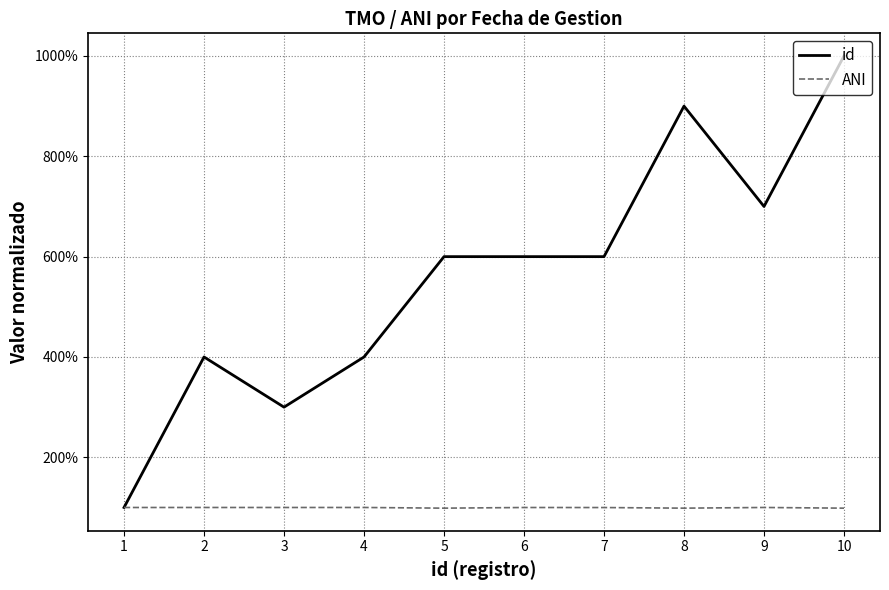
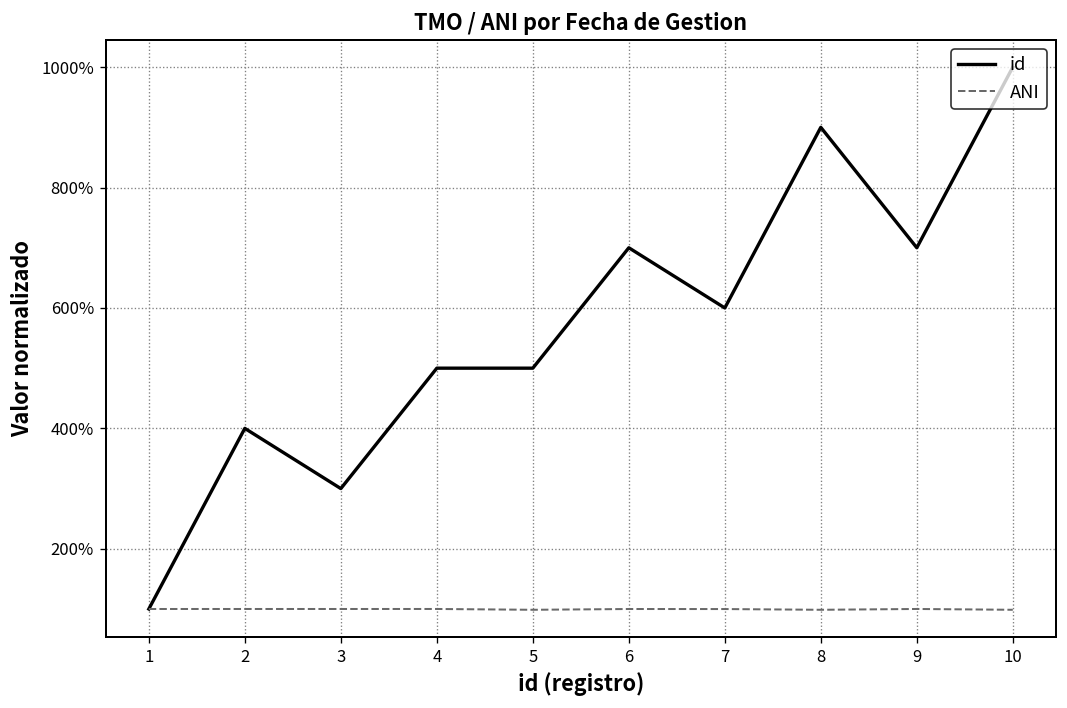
id, 4: 400% -> 500%
id, 5: 600% -> 500%
id, 6: 600% -> 700%
